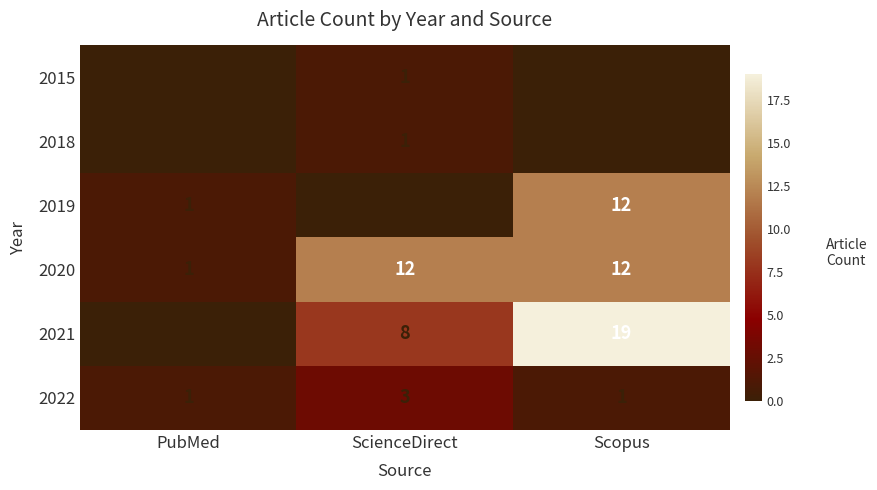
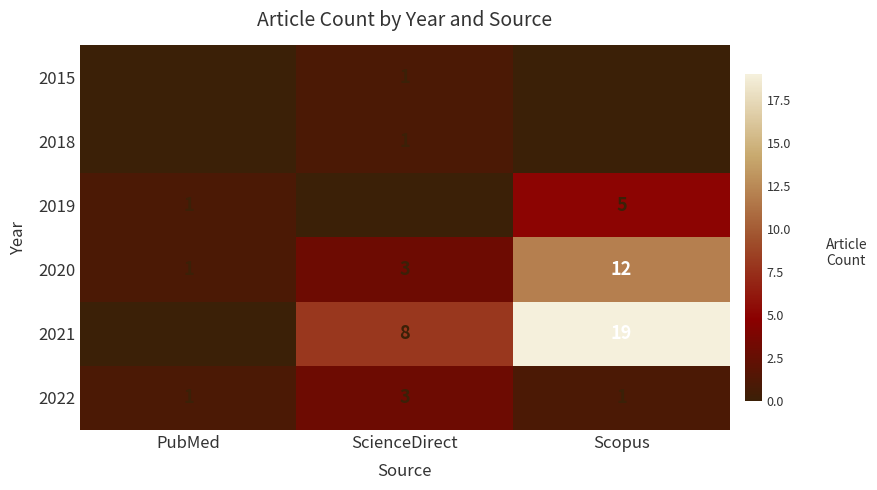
2019, Scopus: 12 -> 5
2020, ScienceDirect: 12 -> 3
